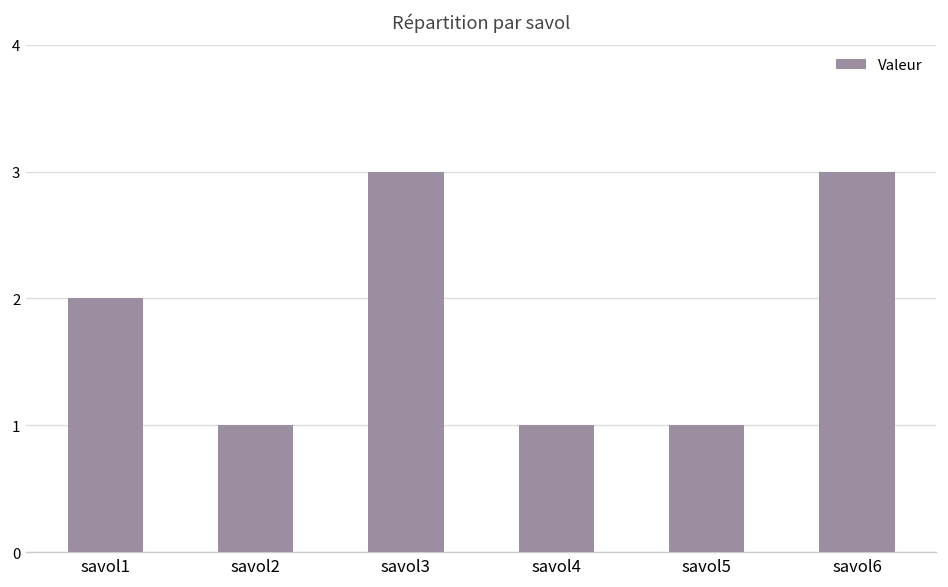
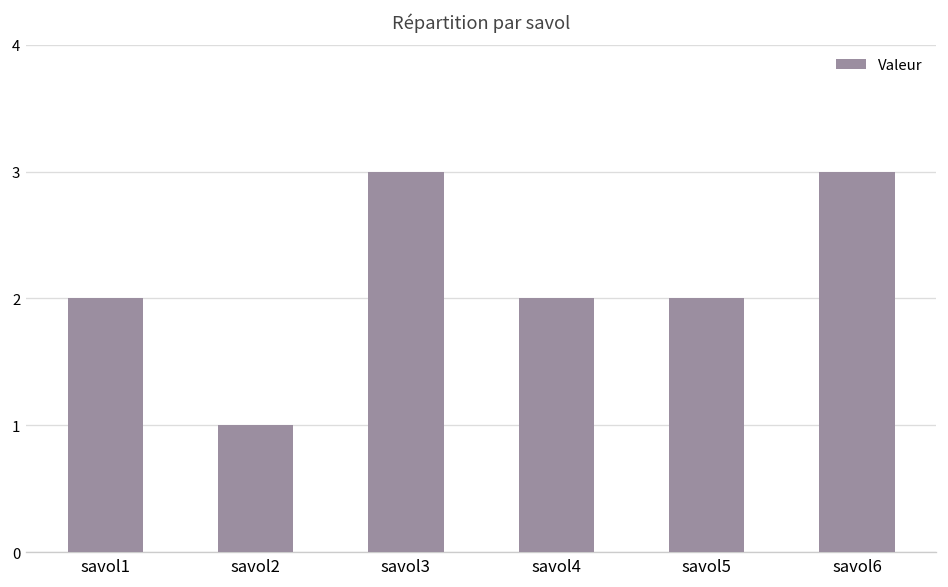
savol4: 1 -> 2
savol5: 1 -> 2
